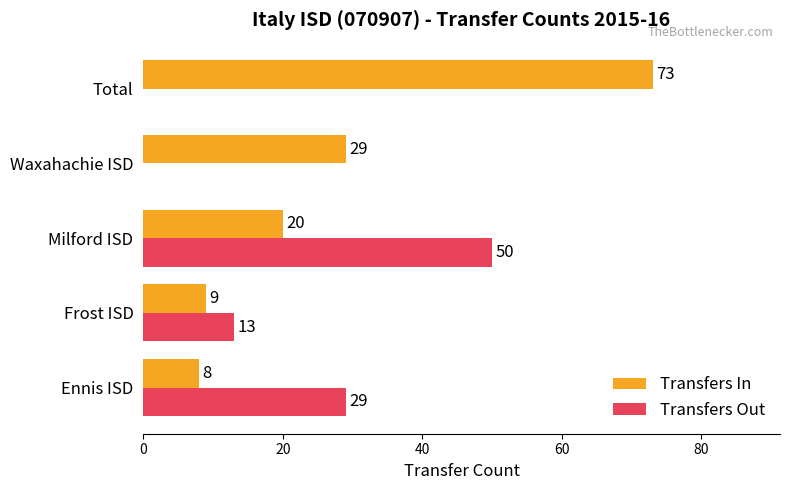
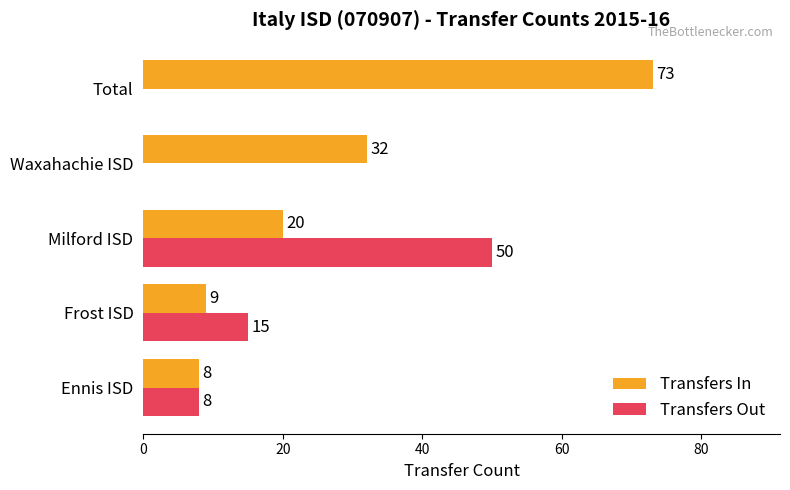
Transfers In, Waxahachie ISD: 29 -> 32
Transfers Out, Frost ISD: 13 -> 15
Transfers Out, Ennis ISD: 29 -> 8
